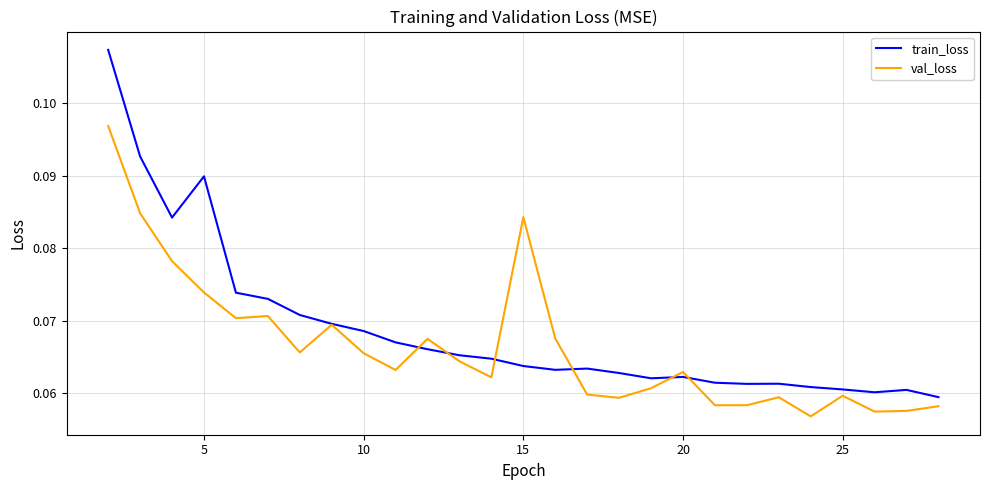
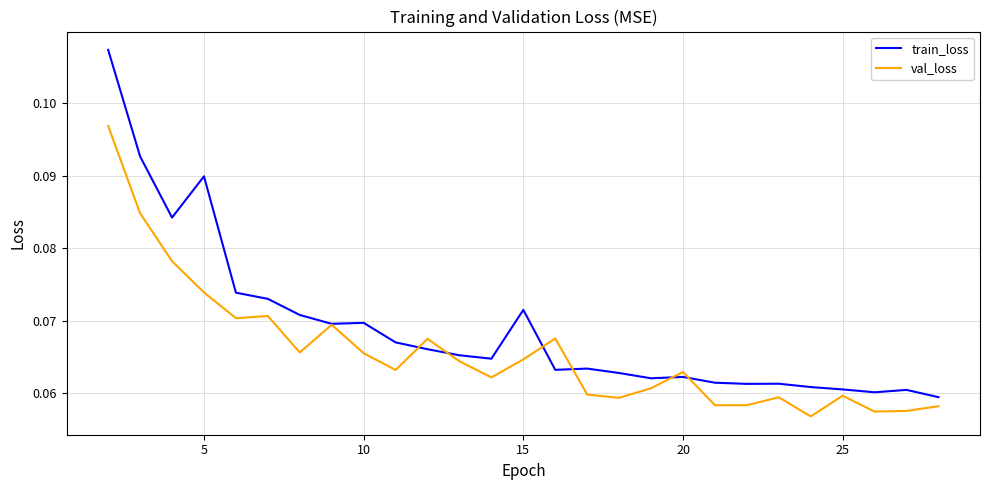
train_loss, 10: 0.069 -> 0.070
train_loss, 15: 0.064 -> 0.072
val_loss, 15: 0.084 -> 0.065
